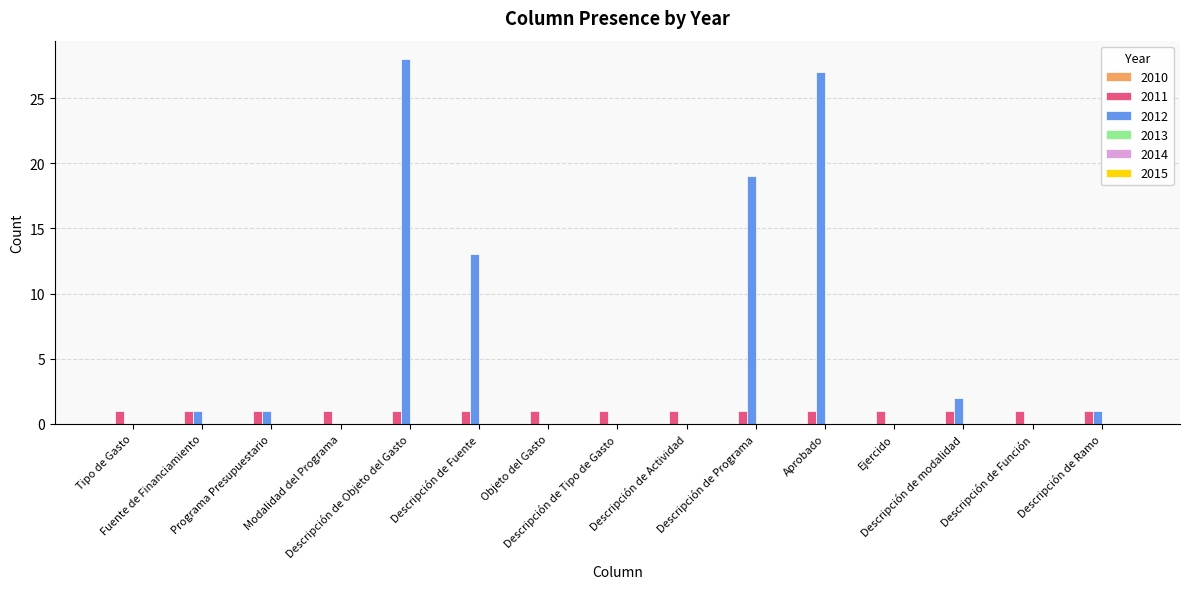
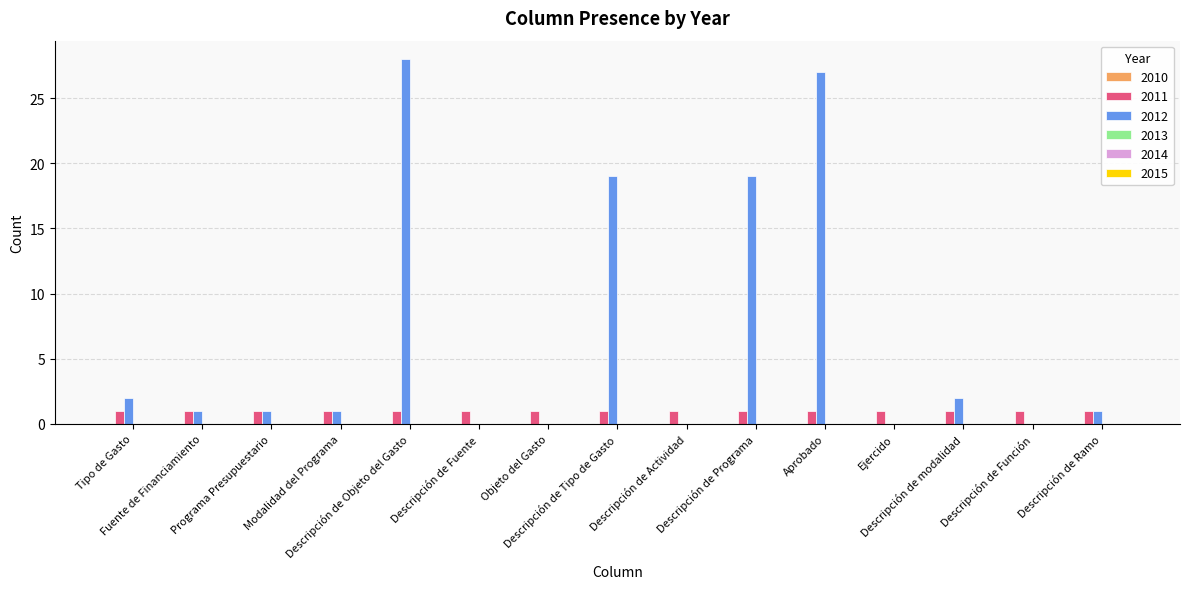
2012, Tipo de Gasto: 0 -> 2
2012, Modalidad del Programa: 0 -> 1
2012, Descripción de Fuente: 13 -> 0
2012, Descripción de Tipo de Gasto: 0 -> 19
